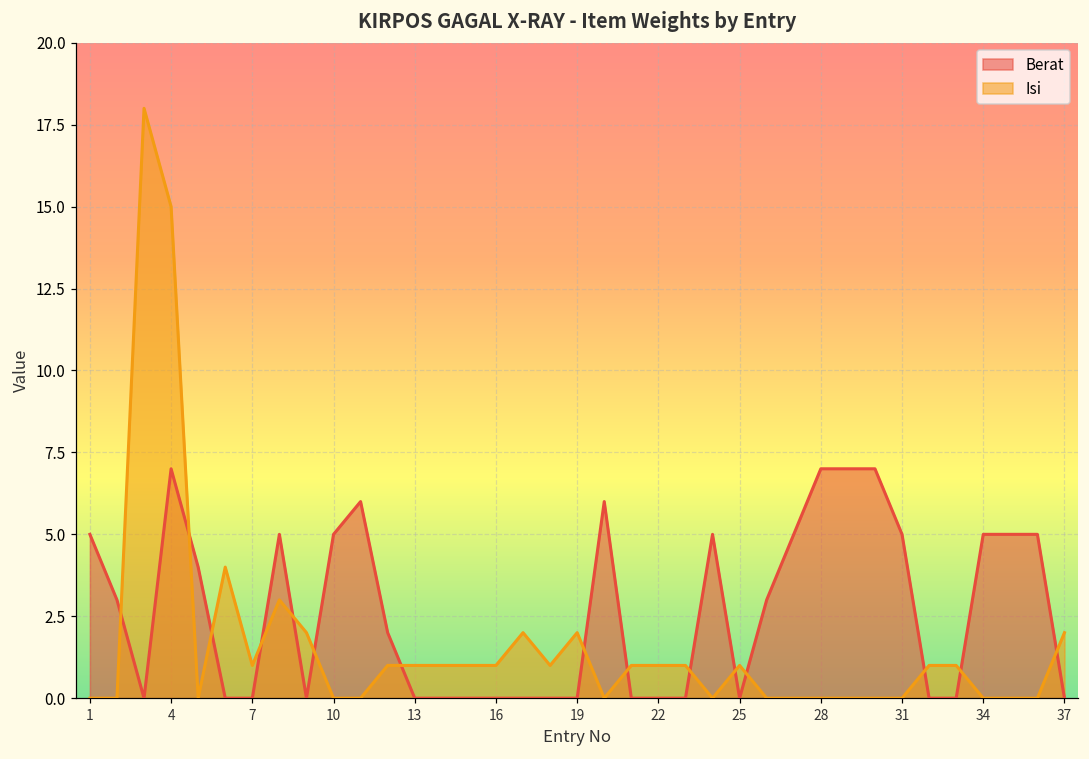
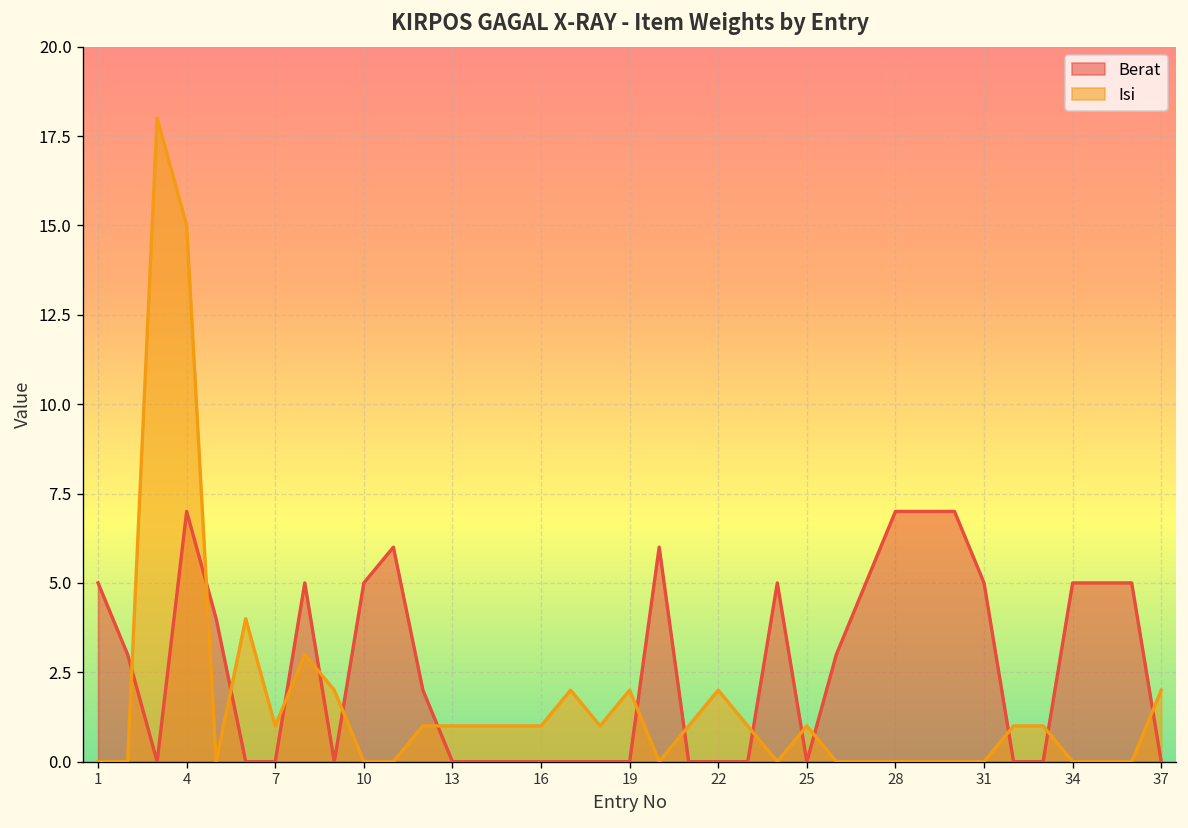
Isi, 22: 1 -> 2
